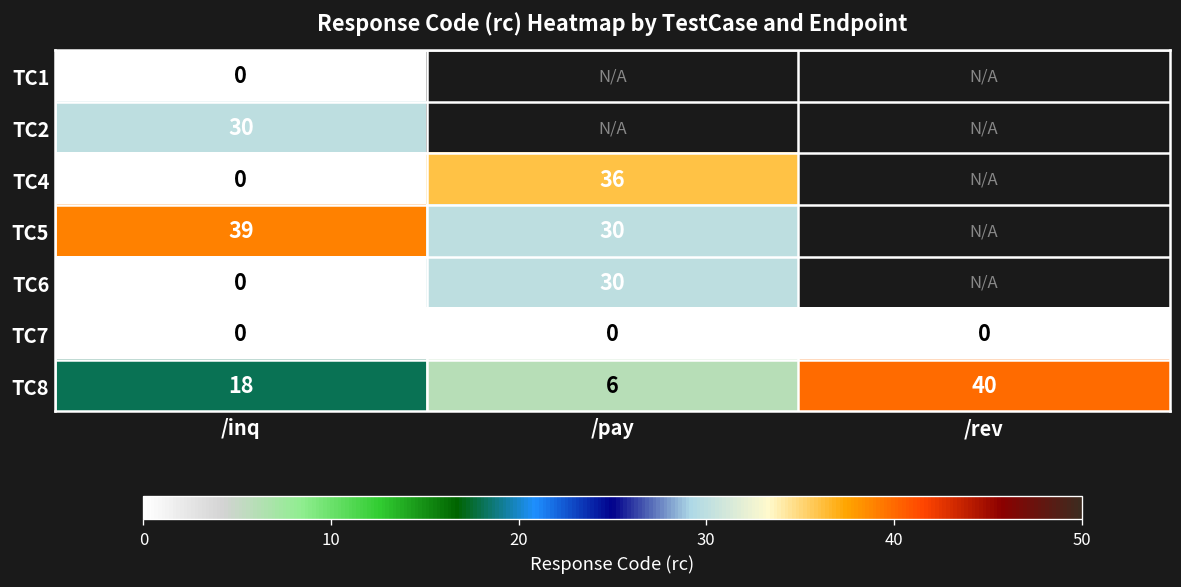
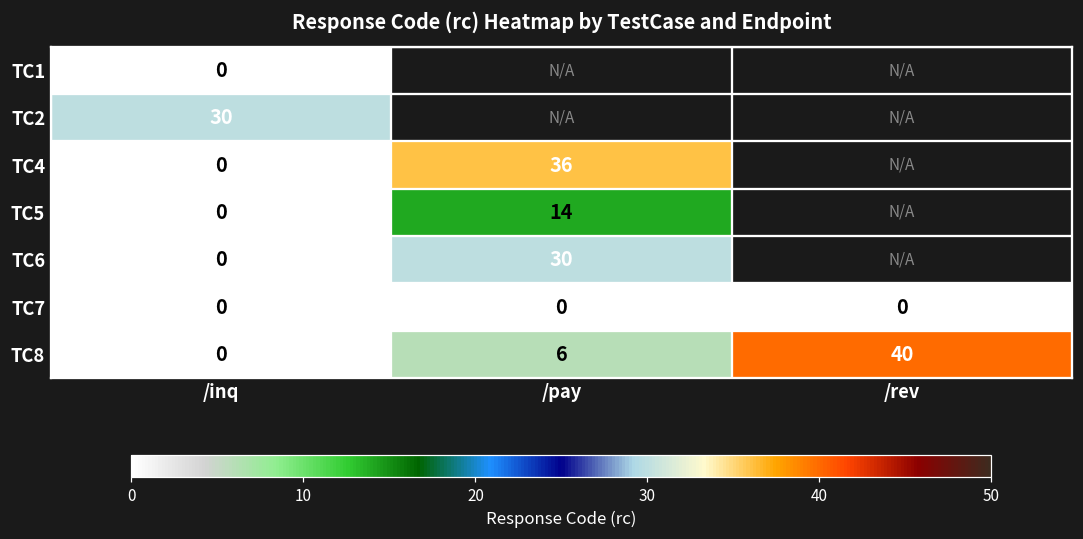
TC5, /inq: 39 -> 0
TC5, /pay: 30 -> 14
TC8, /inq: 18 -> 0
